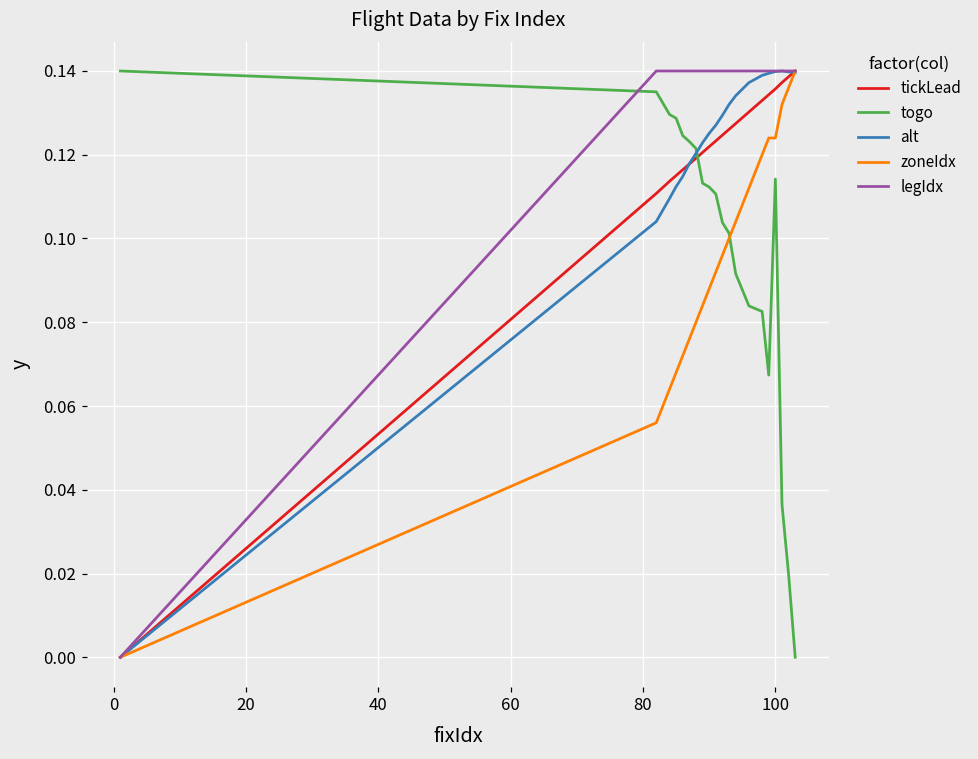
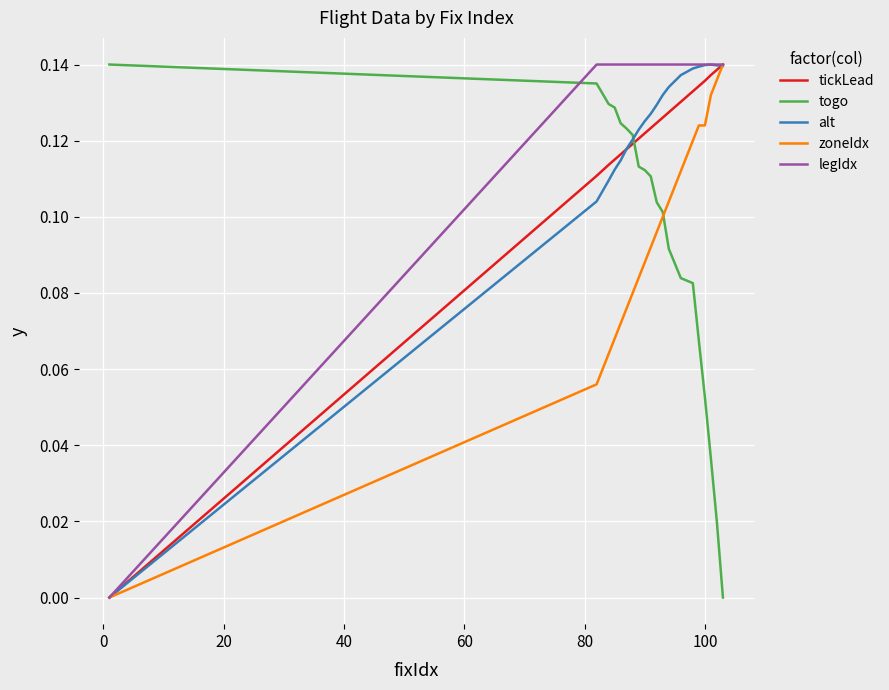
togo, 100: 0.114 -> 0.053
